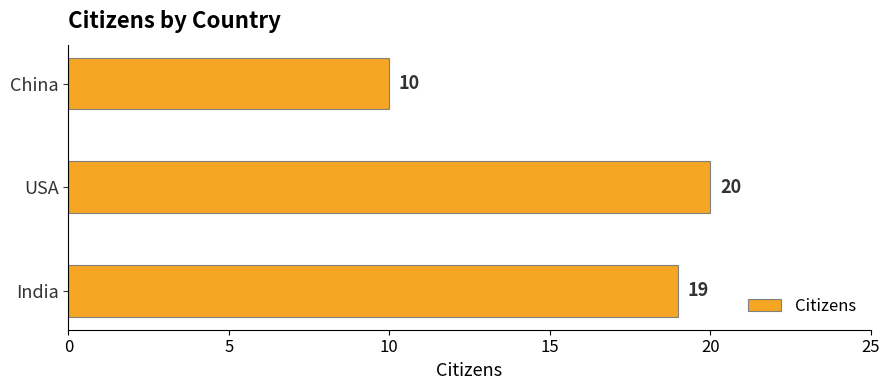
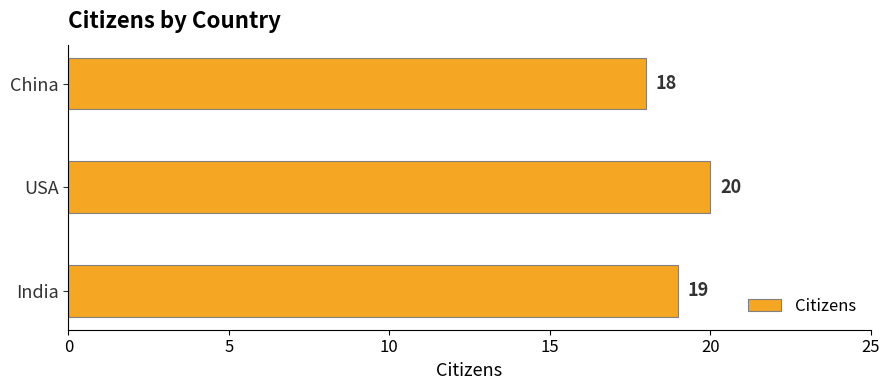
China: 10 -> 18
